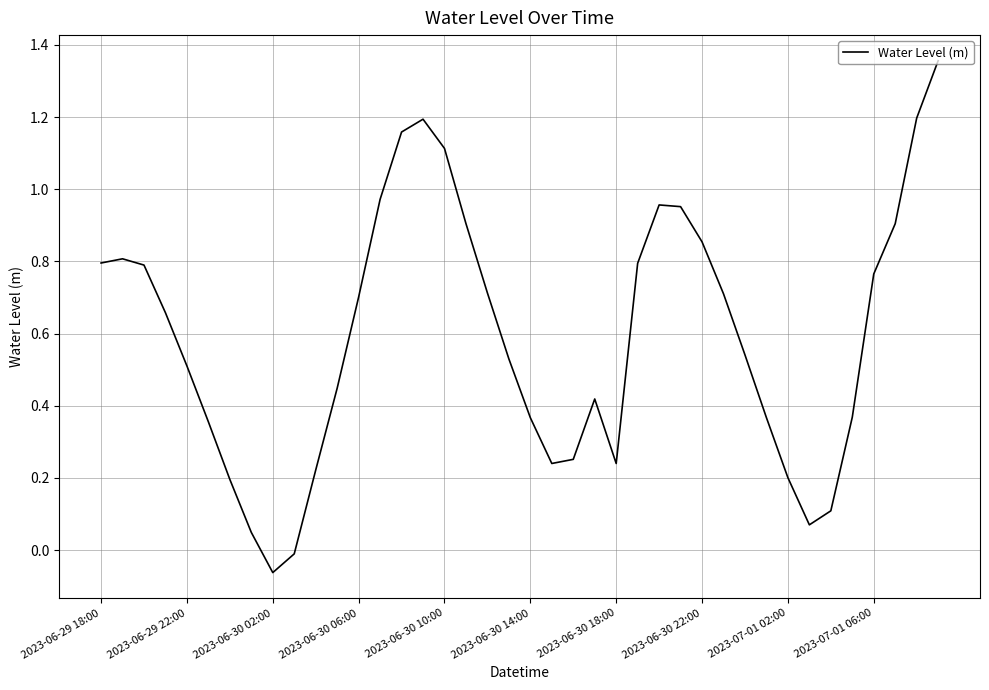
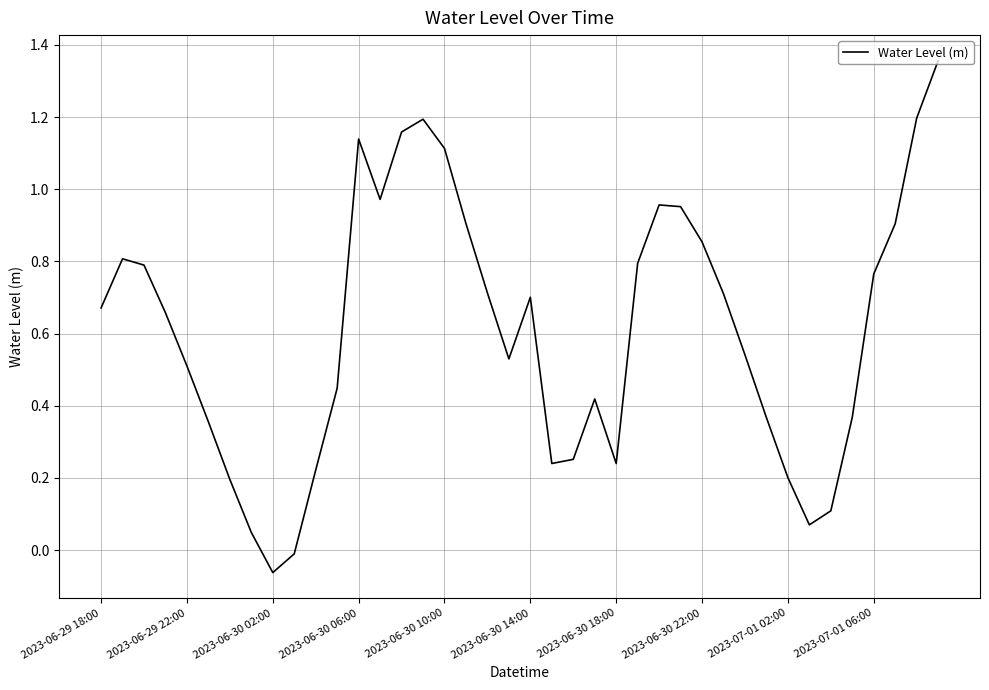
2023-06-29 18:00: 0.80 -> 0.67
2023-06-30 06:00: 0.70 -> 1.14
2023-06-30 14:00: 0.37 -> 0.70
